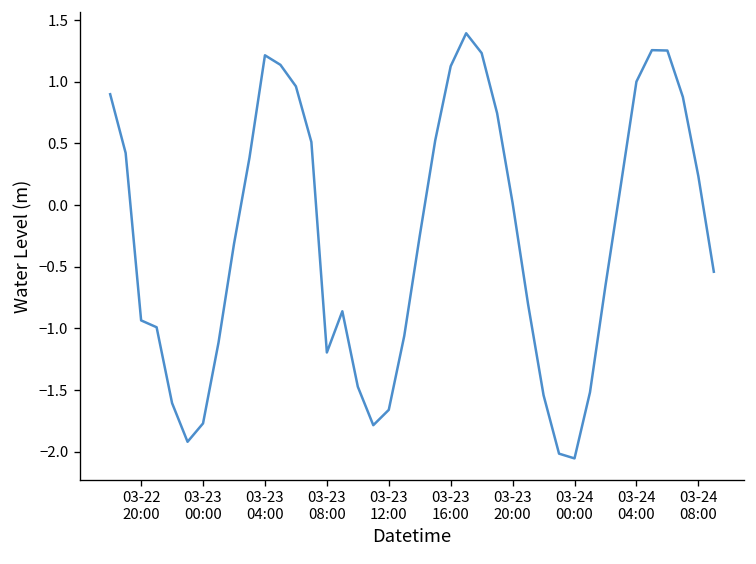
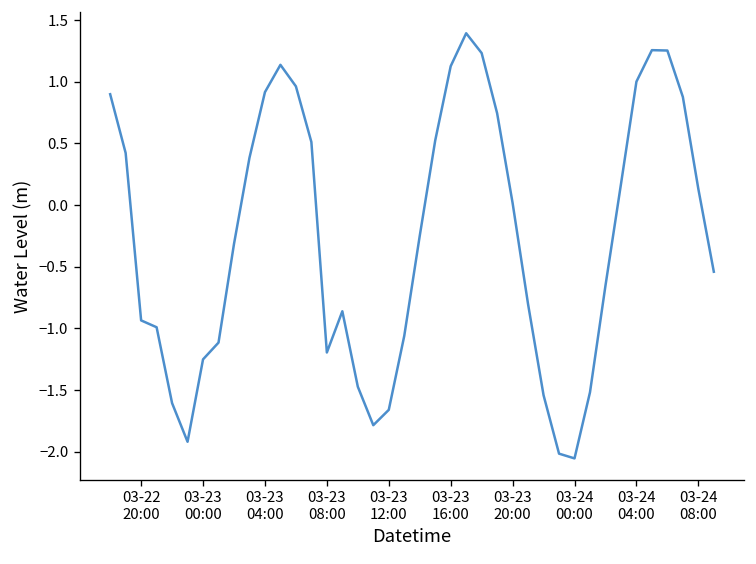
03-23 00:00: -1.77 -> -1.25
03-23 04:00: 1.21 -> 0.92
03-24 08:00: 0.23 -> 0.13
